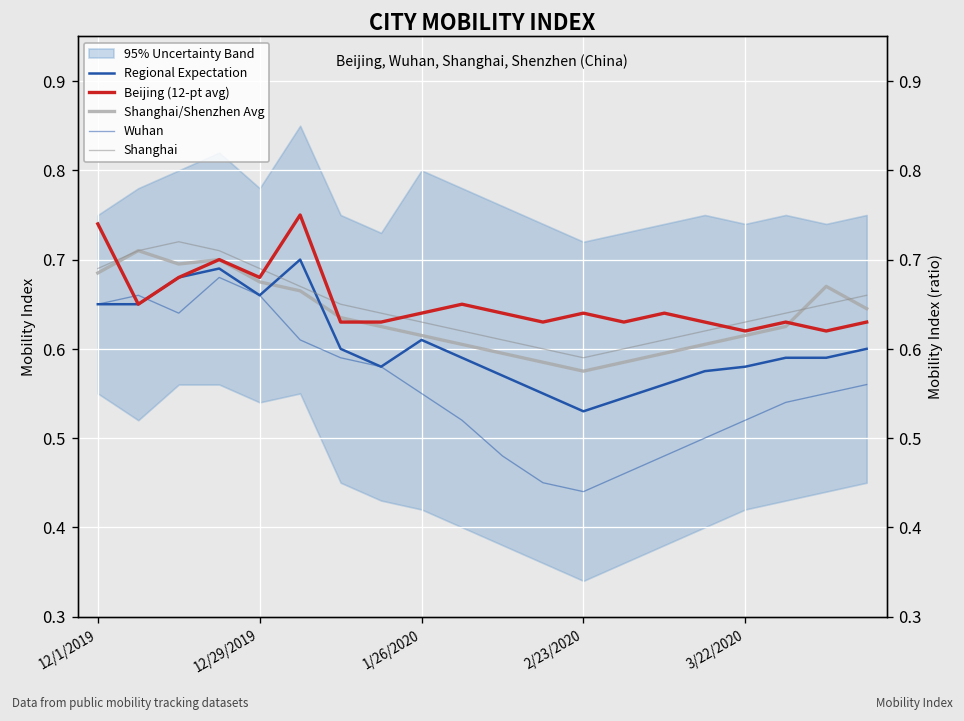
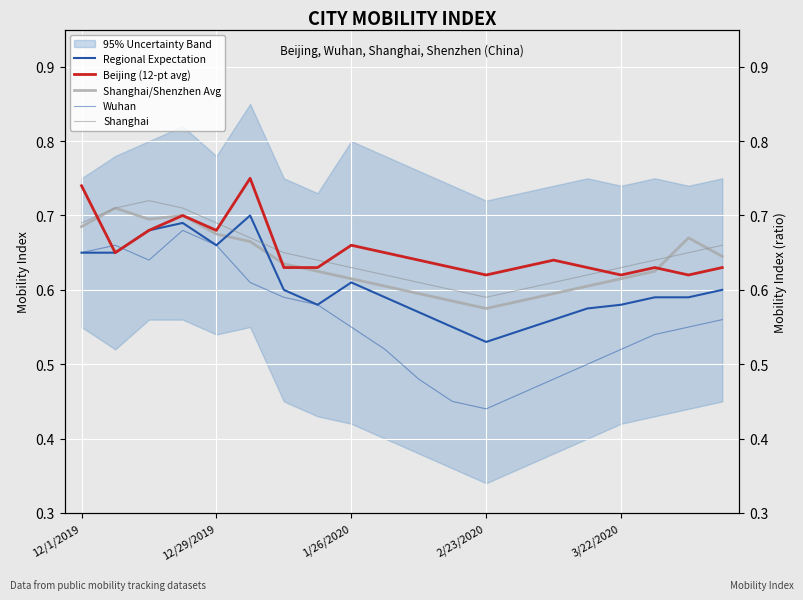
Beijing (12-pt avg), 1/26/2020: 0.64 -> 0.66
Beijing (12-pt avg), 2/23/2020: 0.64 -> 0.62
